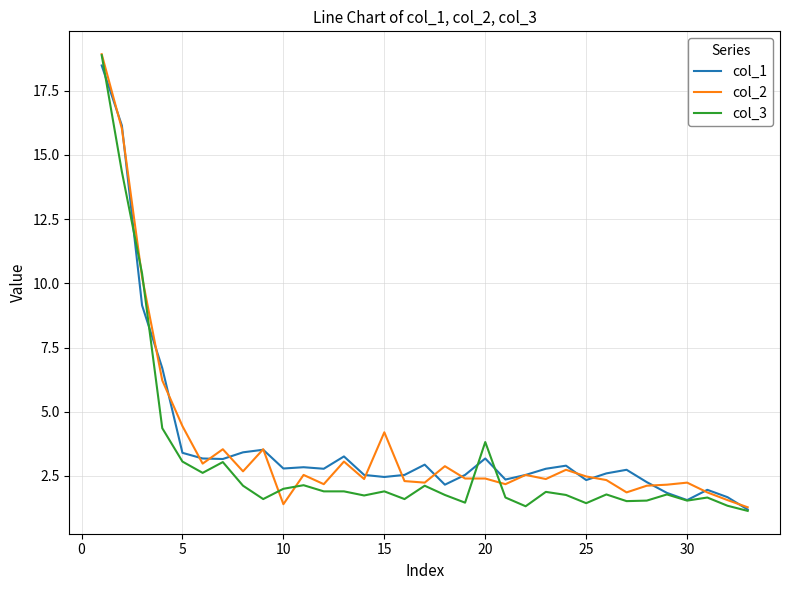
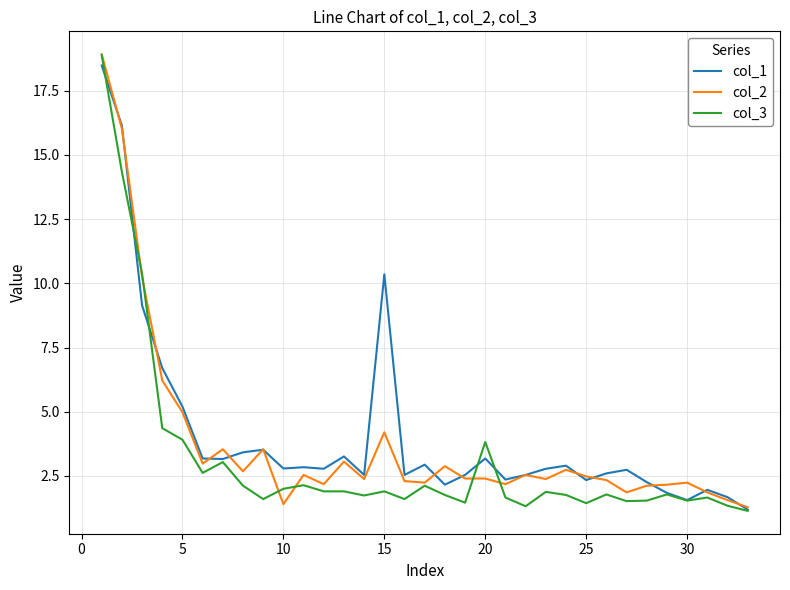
col_1, 5: 3.4 -> 5.2
col_2, 5: 4.4 -> 5.0
col_3, 5: 3.1 -> 3.9
col_1, 15: 2.5 -> 10.4
